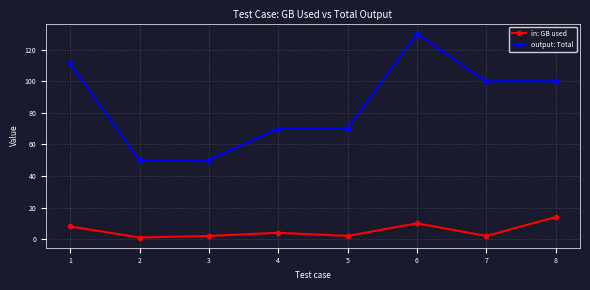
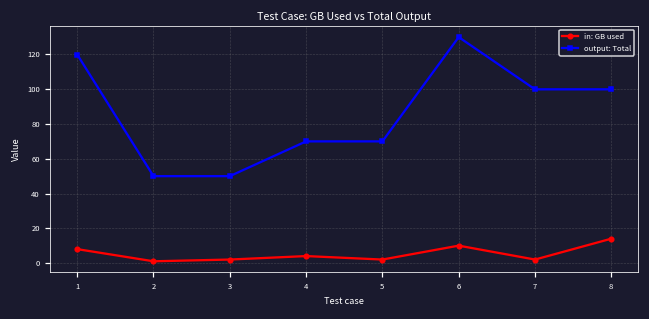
output: Total, 1: 111 -> 120
